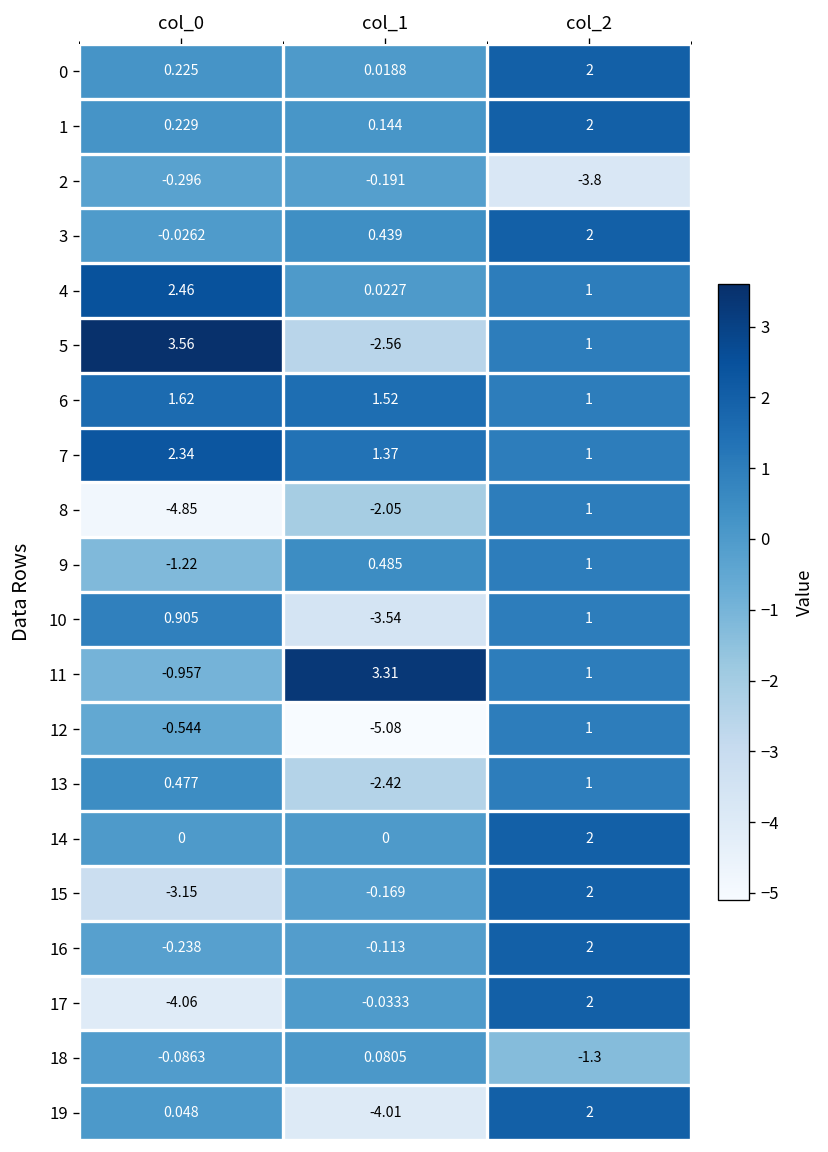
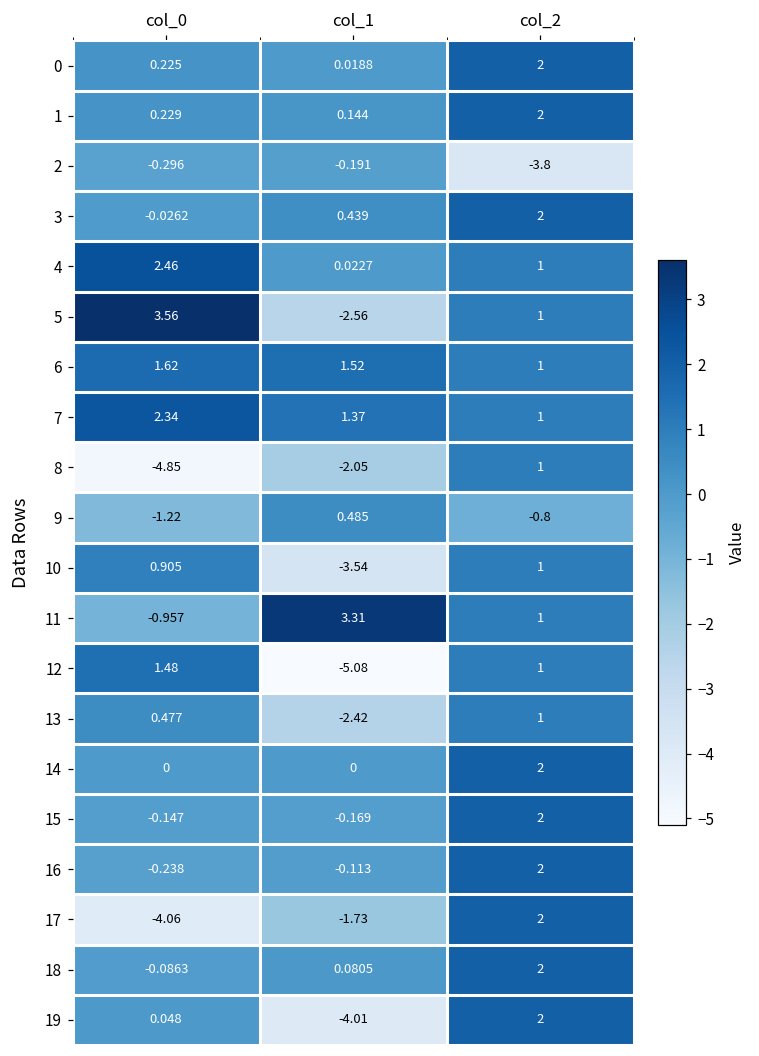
9, col_2: 1 -> -0.8
12, col_0: -0.544 -> 1.48
15, col_0: -3.15 -> -0.147
17, col_1: -0.0333 -> -1.73
18, col_2: -1.3 -> 2
